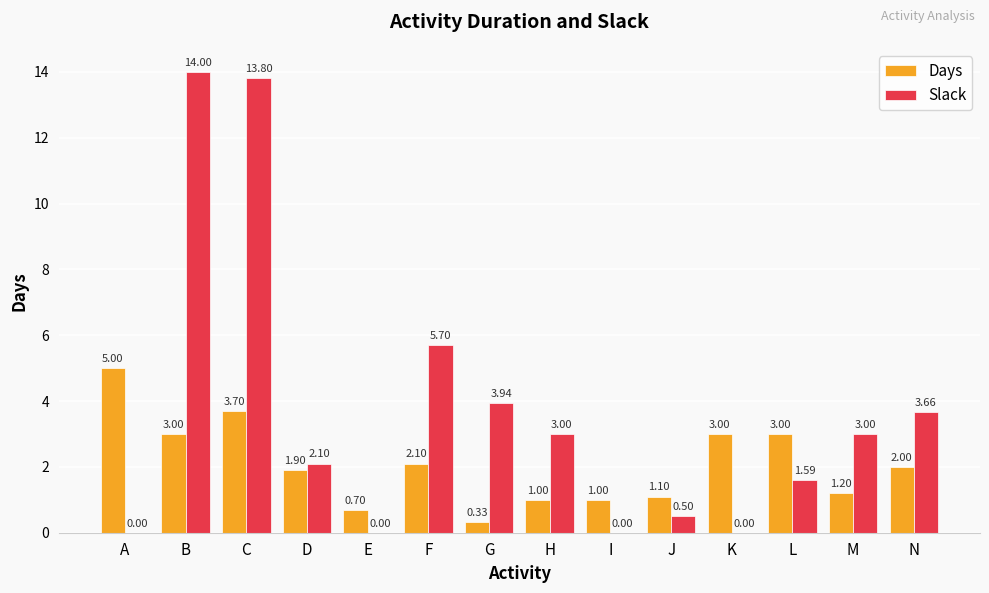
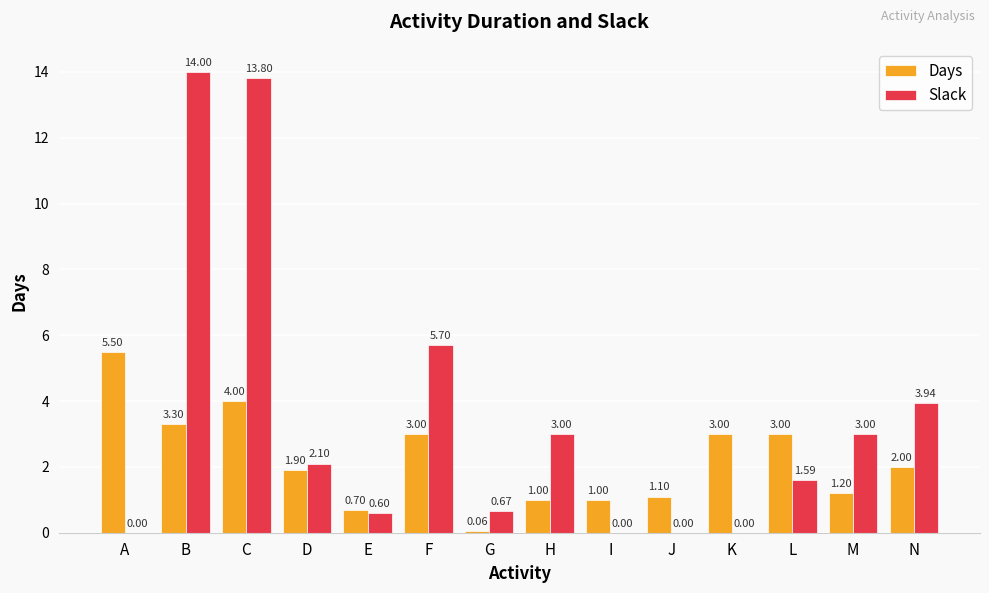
Days, A: 5.00 -> 5.50
Days, B: 3.00 -> 3.30
Days, C: 3.70 -> 4.00
Slack, E: 0.00 -> 0.60
Days, F: 2.10 -> 3.00
Days, G: 0.33 -> 0.06
Slack, G: 3.94 -> 0.67
Slack, J: 0.50 -> 0.00
Slack, N: 3.66 -> 3.94
